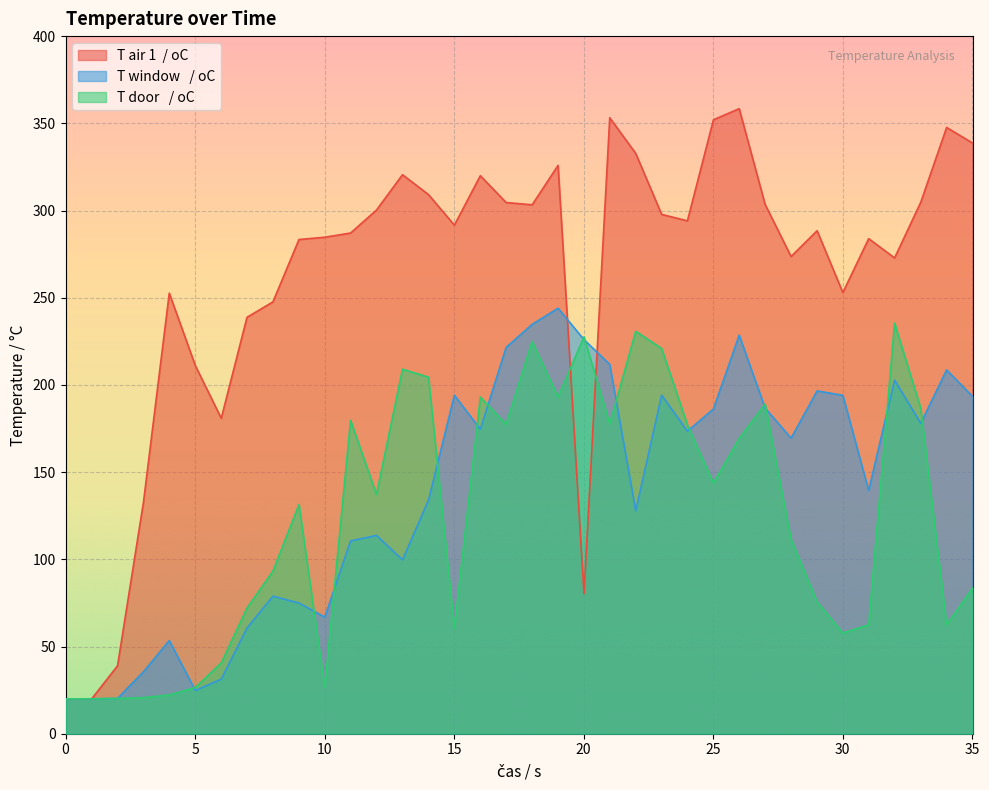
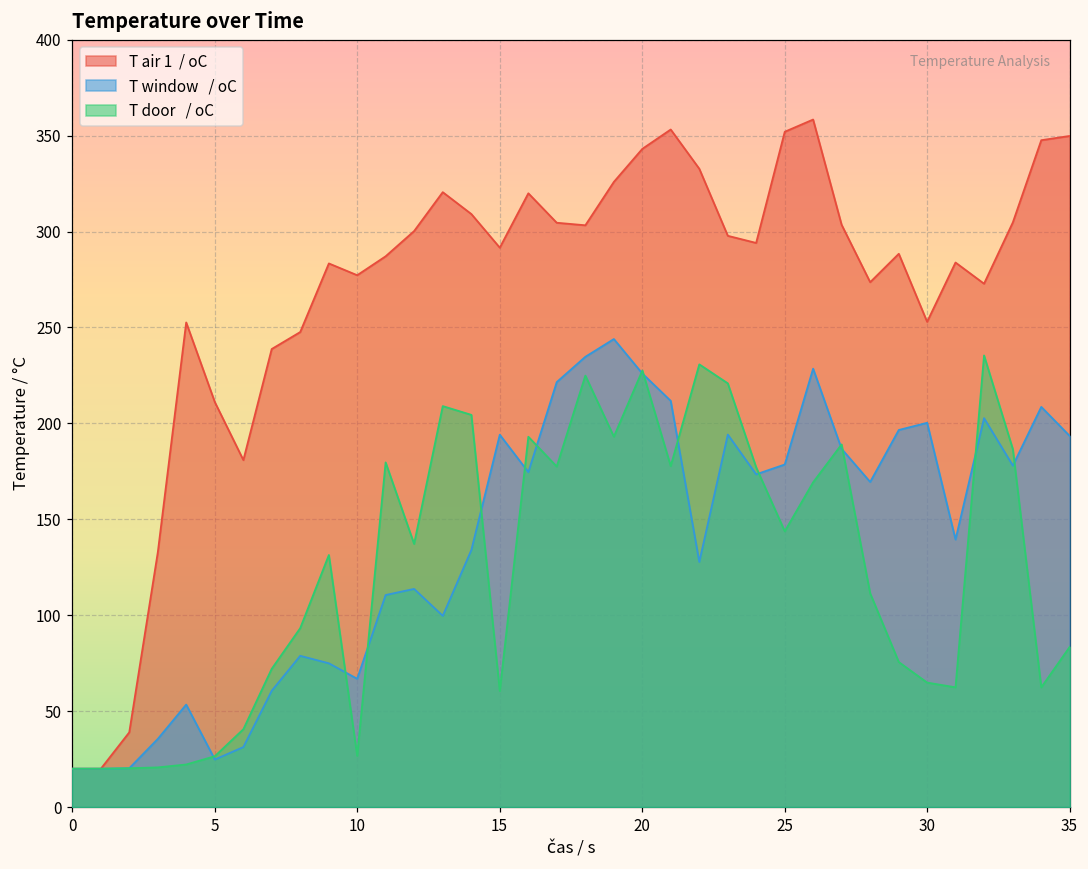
T air 1 / oC, 10: 285 -> 277
T air 1 / oC, 20: 80 -> 343
T window / oC, 25: 186 -> 179
T window / oC, 30: 194 -> 200
T door / oC, 30: 58 -> 65
T air 1 / oC, 35: 339 -> 350
